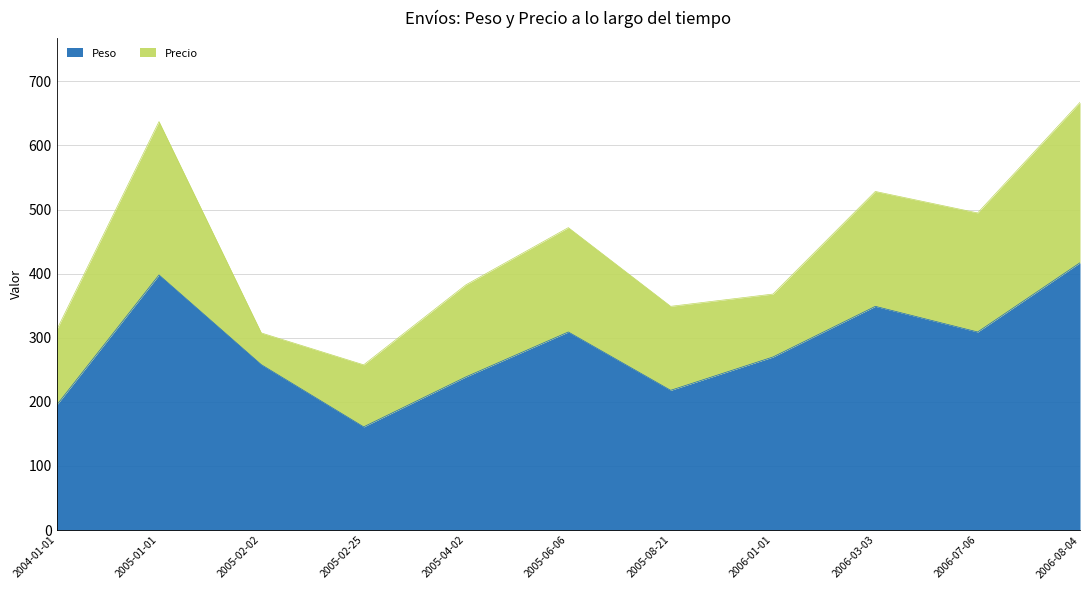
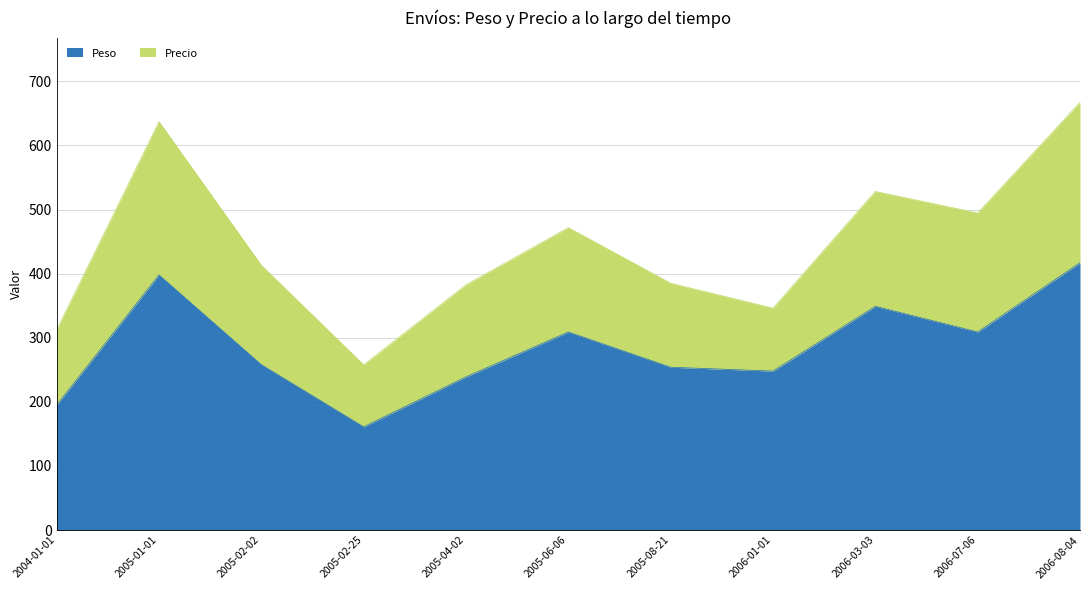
Precio, 2005-02-02: 50 -> 160
Peso, 2005-08-21: 220 -> 250
Peso, 2006-01-01: 270 -> 250
